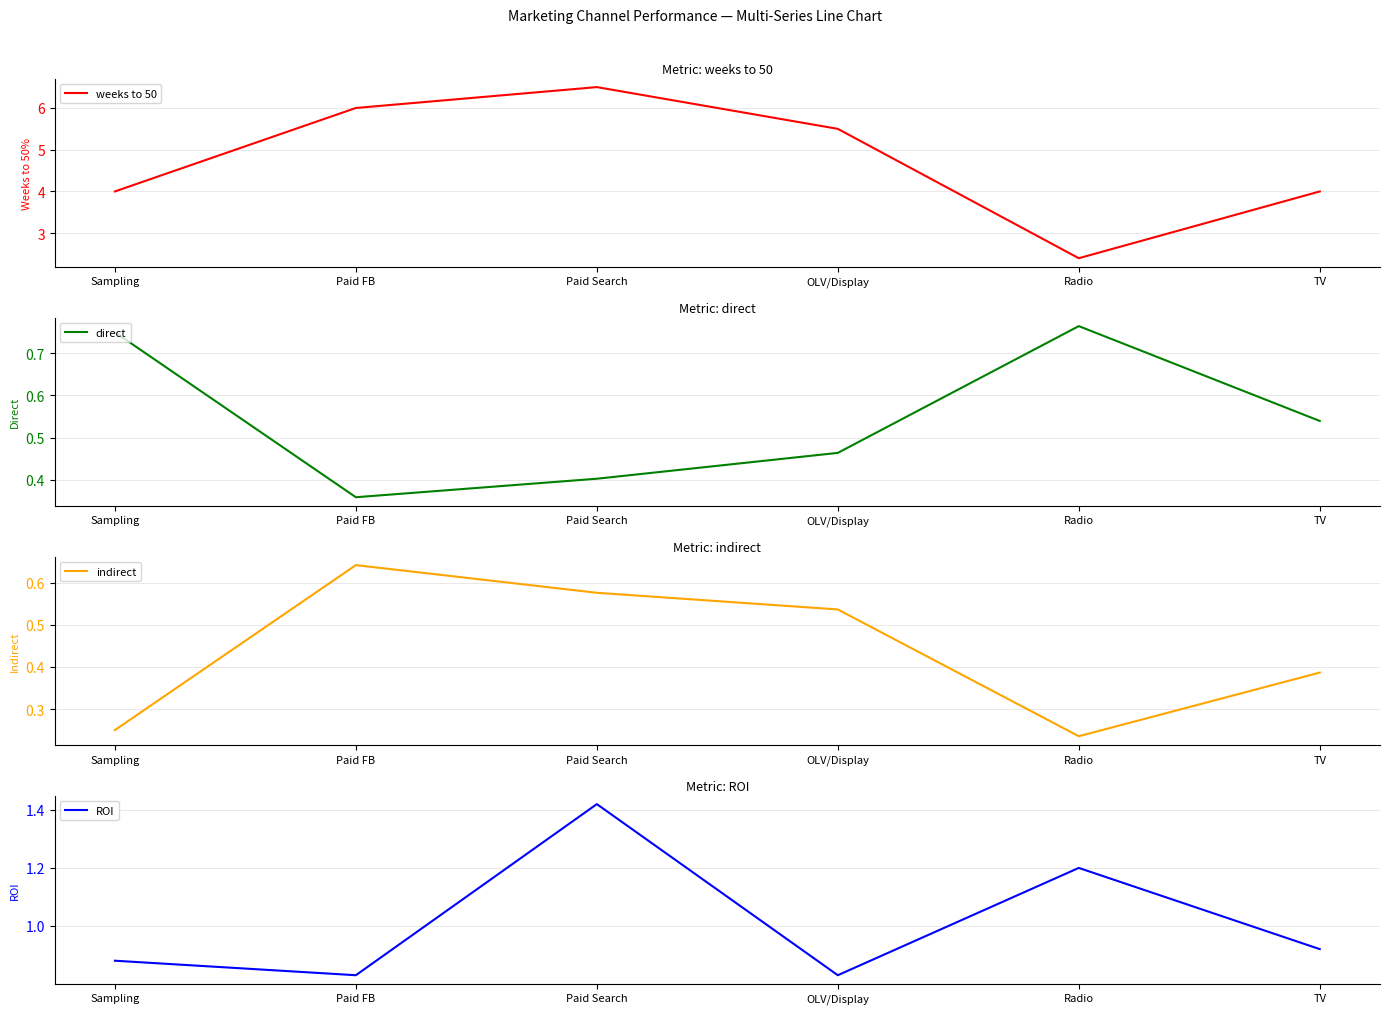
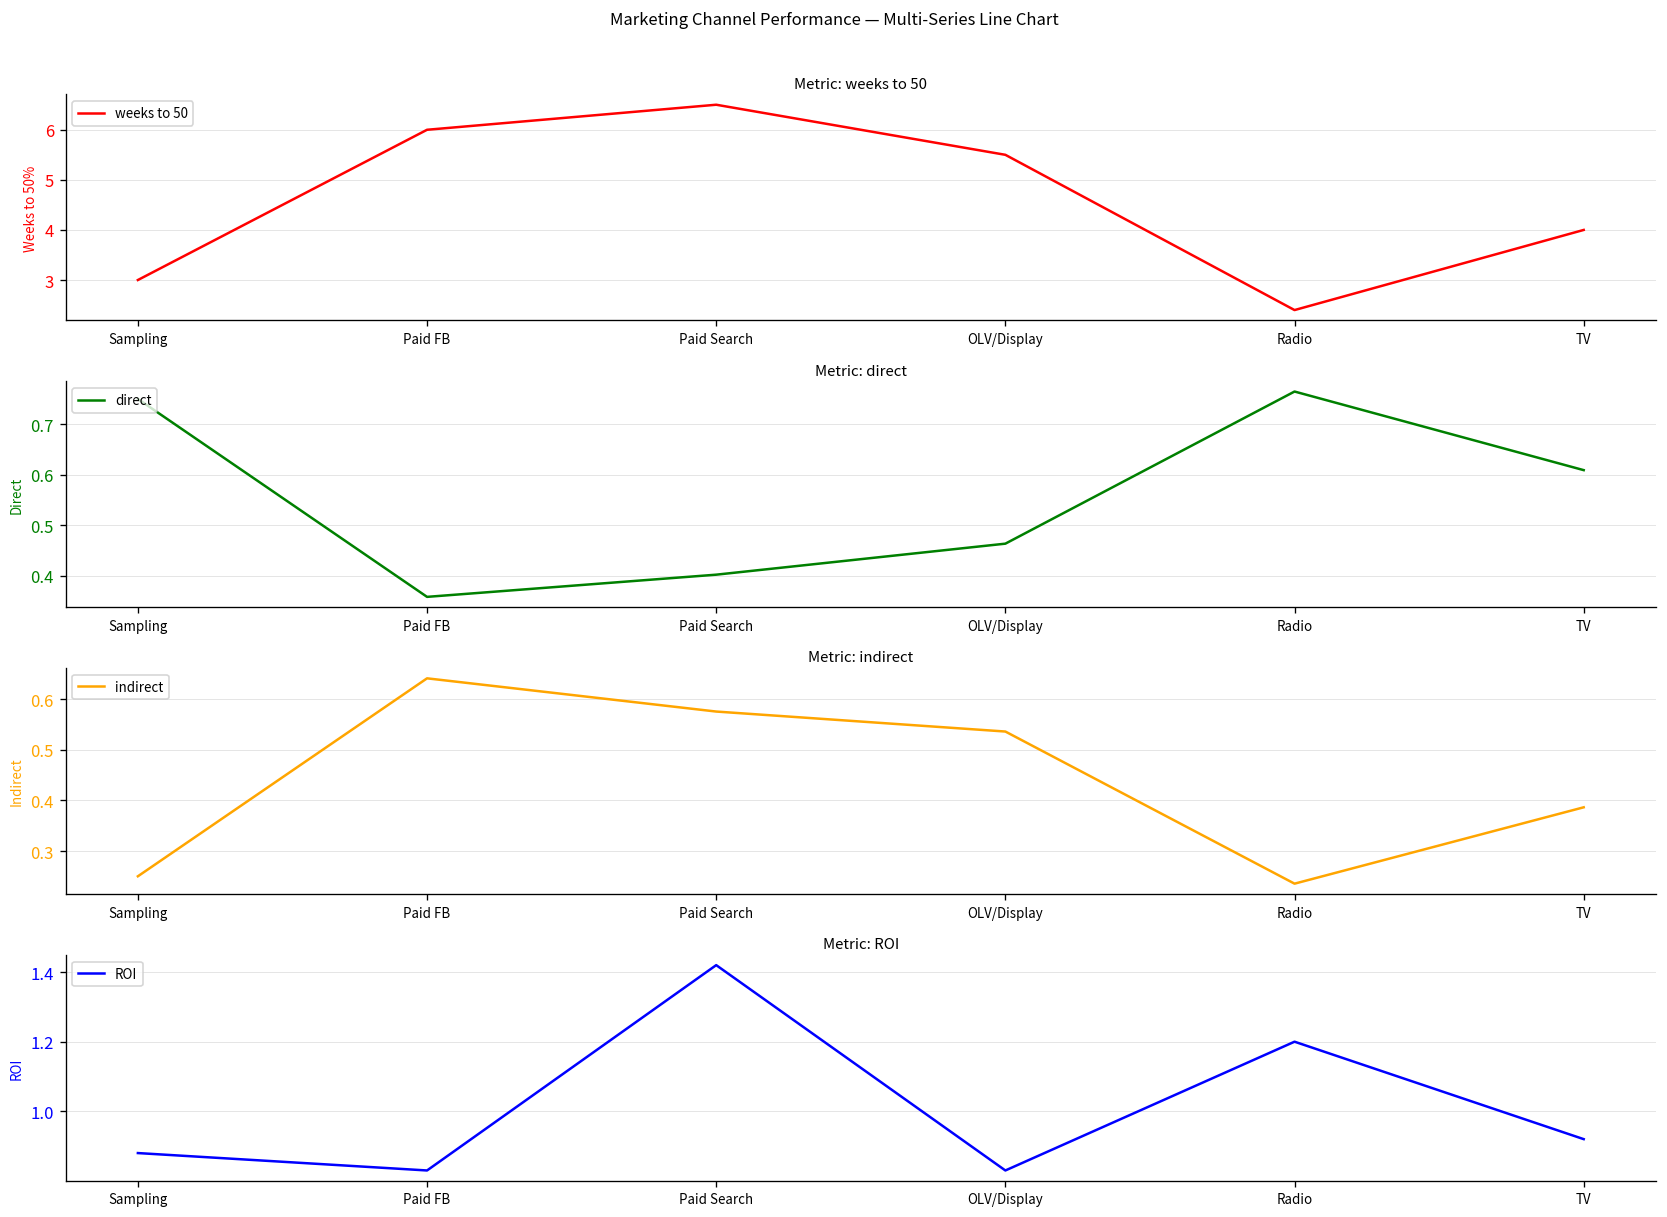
Metric: weeks to 50, Sampling: 4 -> 3
Metric: direct, TV: 0.54 -> 0.61
